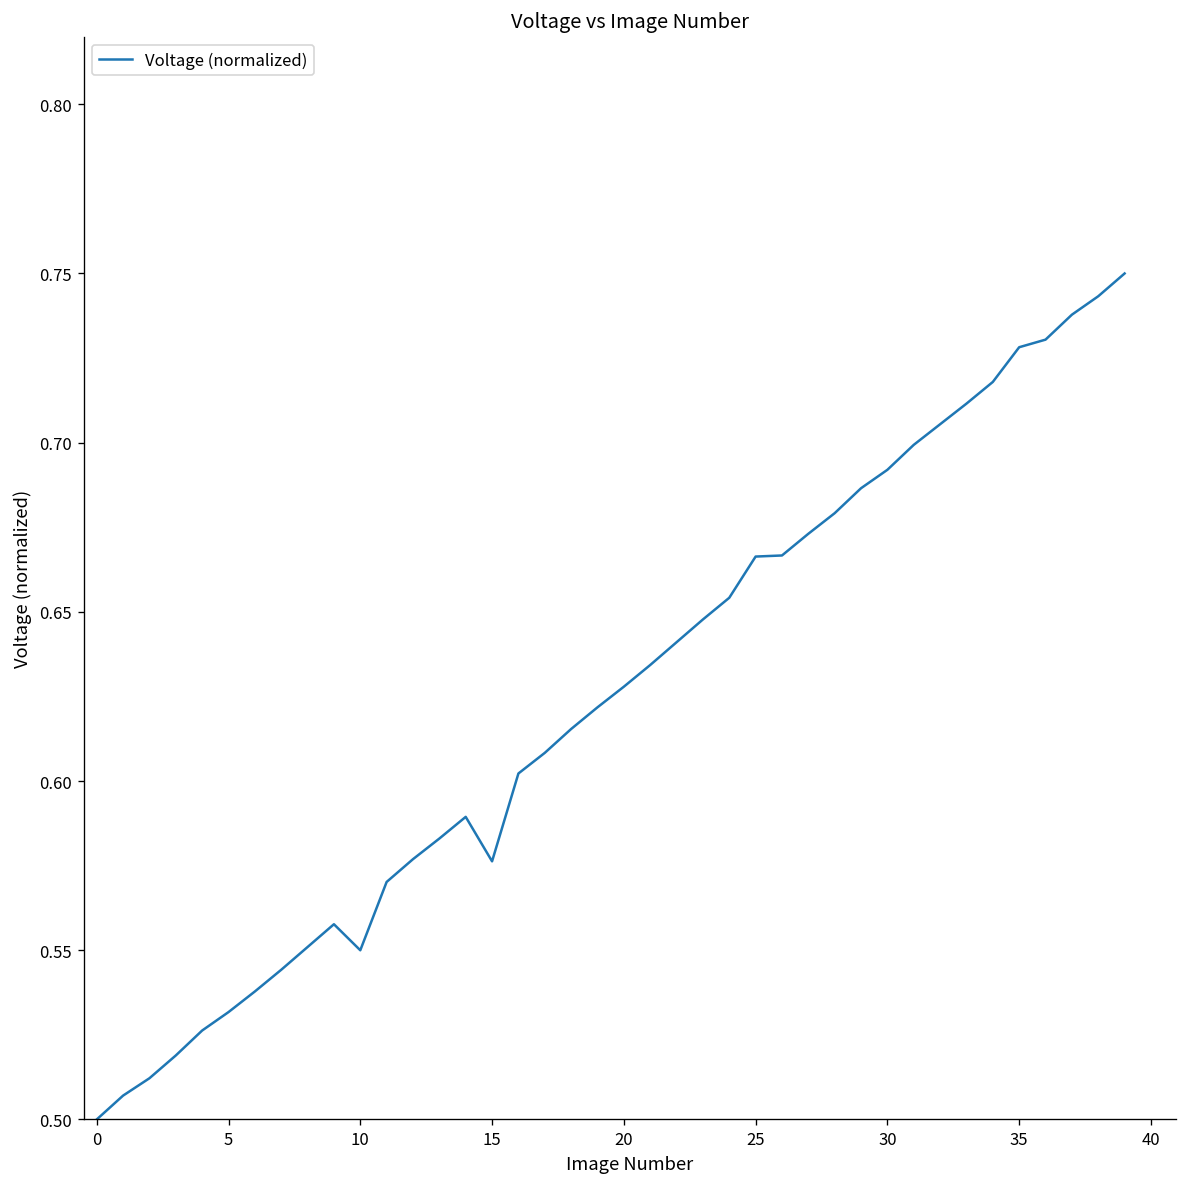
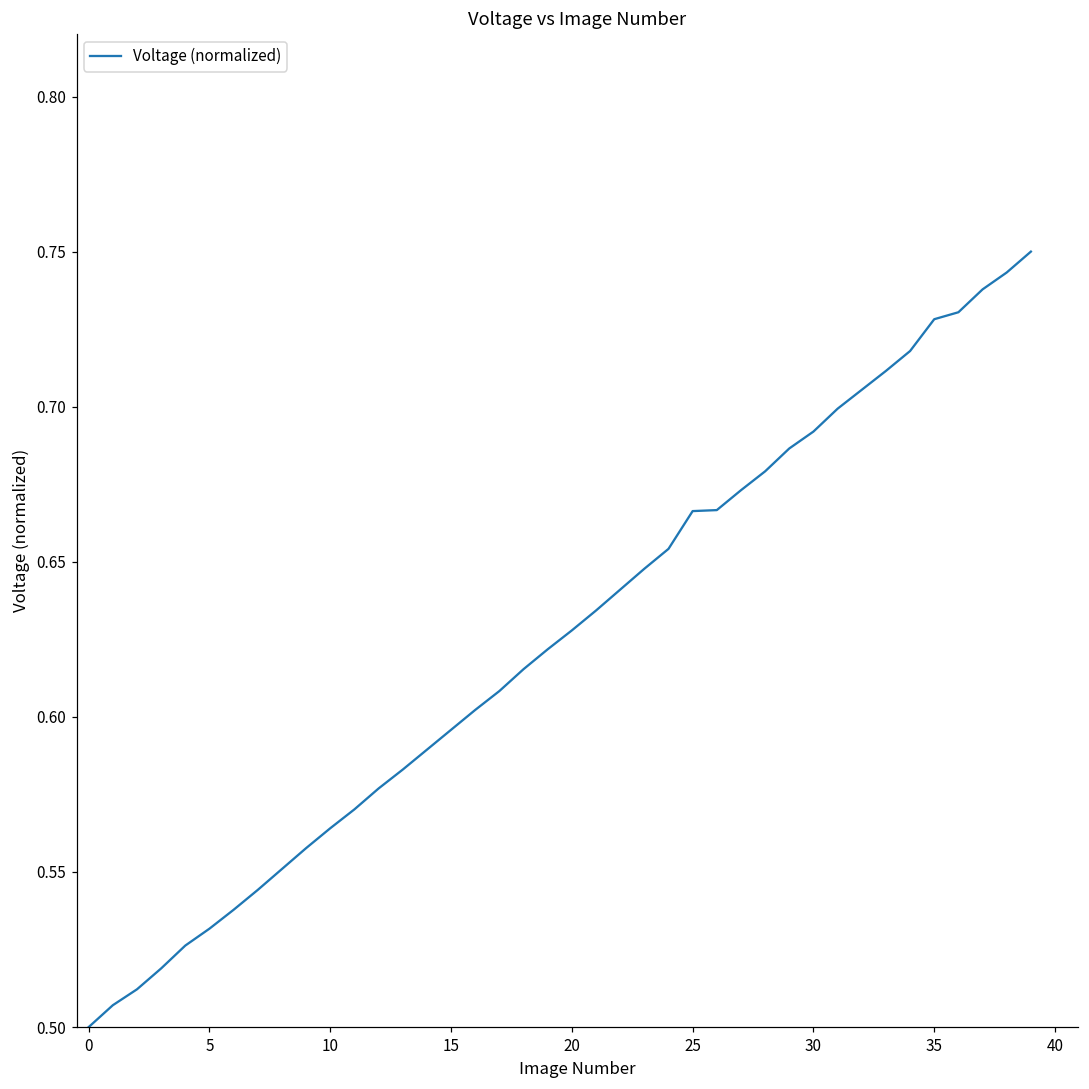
10: 0.550 -> 0.564
15: 0.576 -> 0.596
